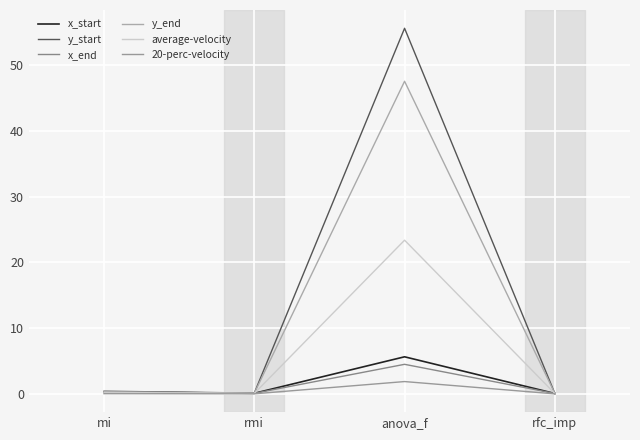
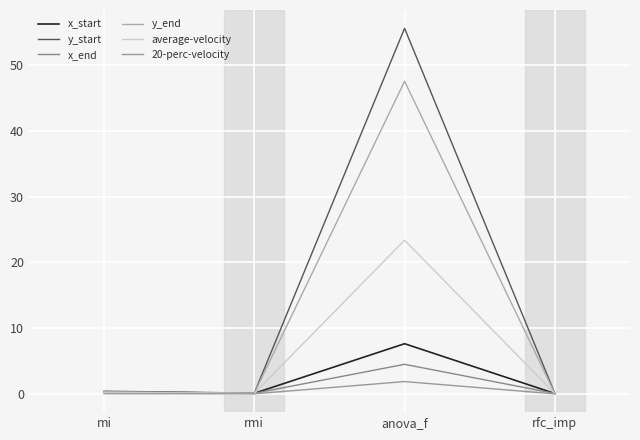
x_start, anova_f: 6 -> 8
